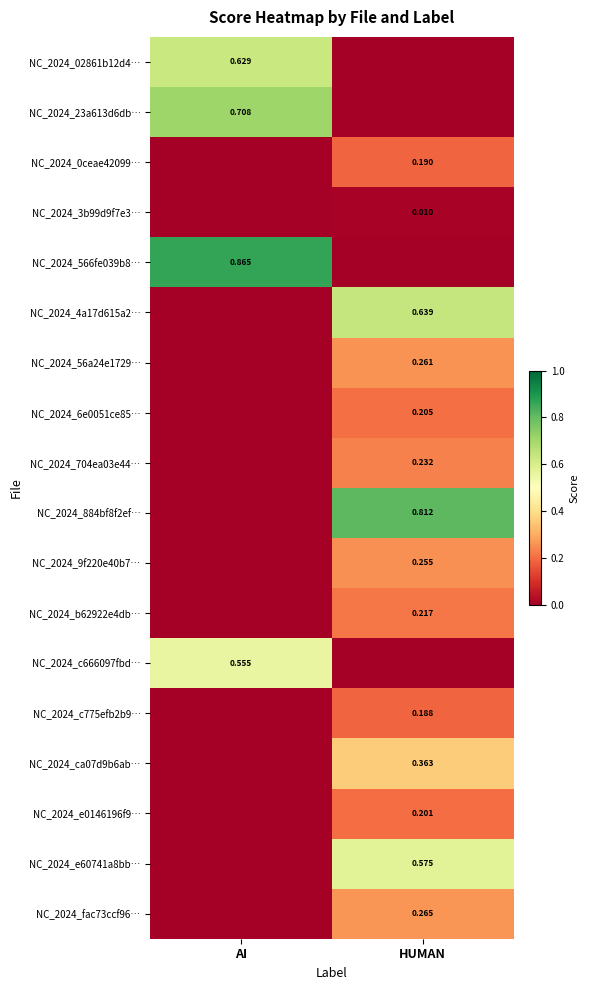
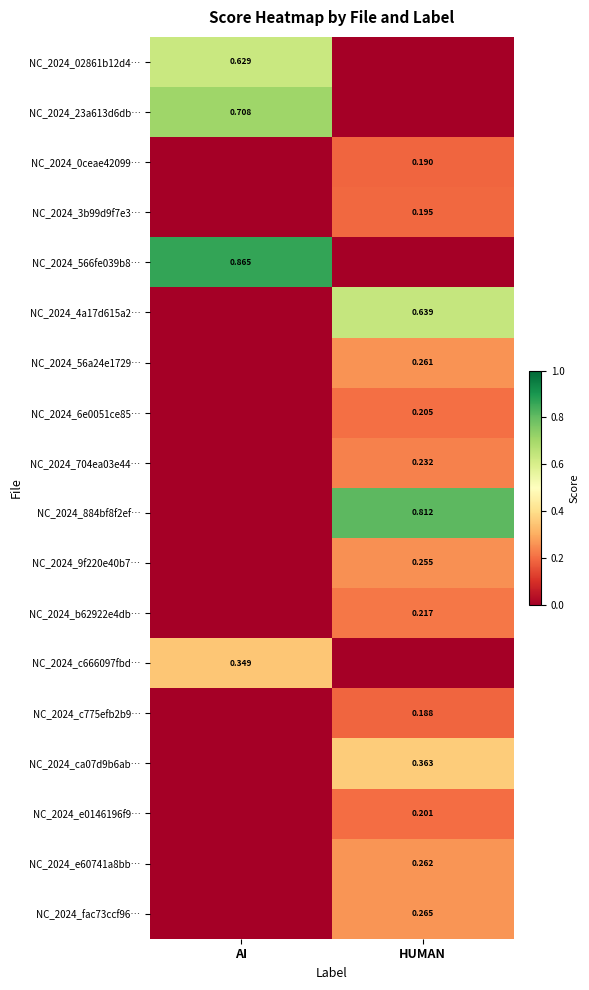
NC_2024_3b99d9f7e3…, HUMAN: 0.010 -> 0.195
NC_2024_c666097fbd…, AI: 0.555 -> 0.349
NC_2024_e60741a8bb…, HUMAN: 0.575 -> 0.262
